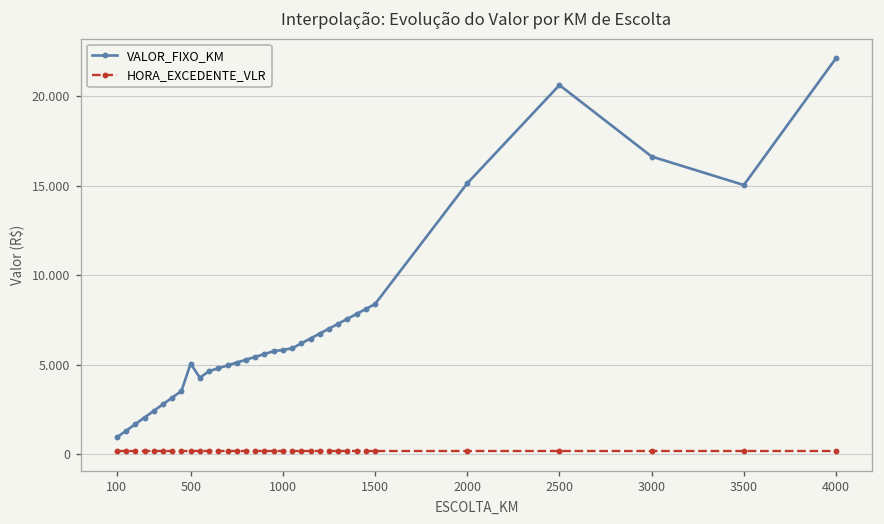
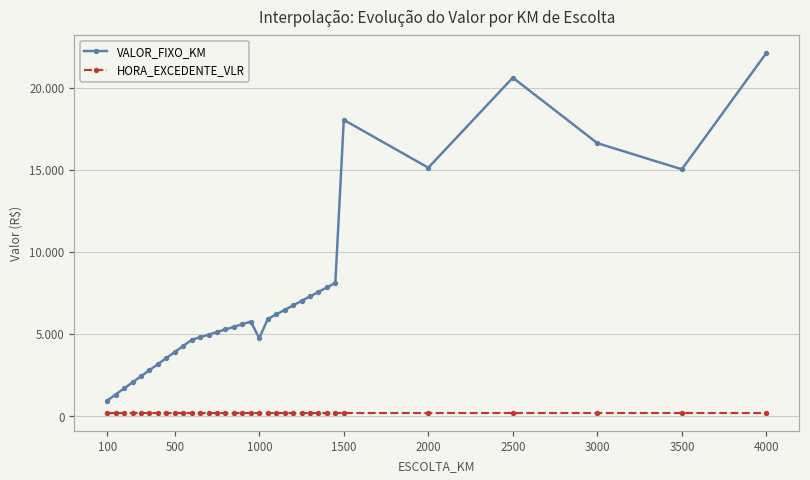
VALOR_FIXO_KM, 500: 5.1 -> 3.9
VALOR_FIXO_KM, 1000: 5.8 -> 4.7
VALOR_FIXO_KM, 1500: 8.4 -> 18.0
